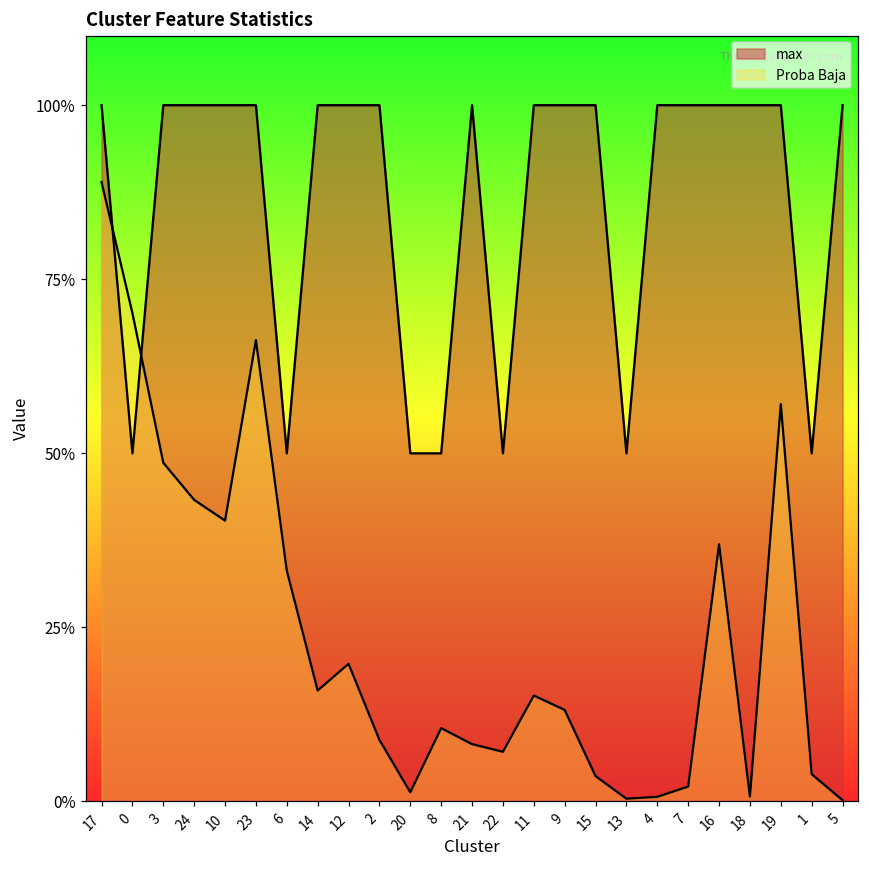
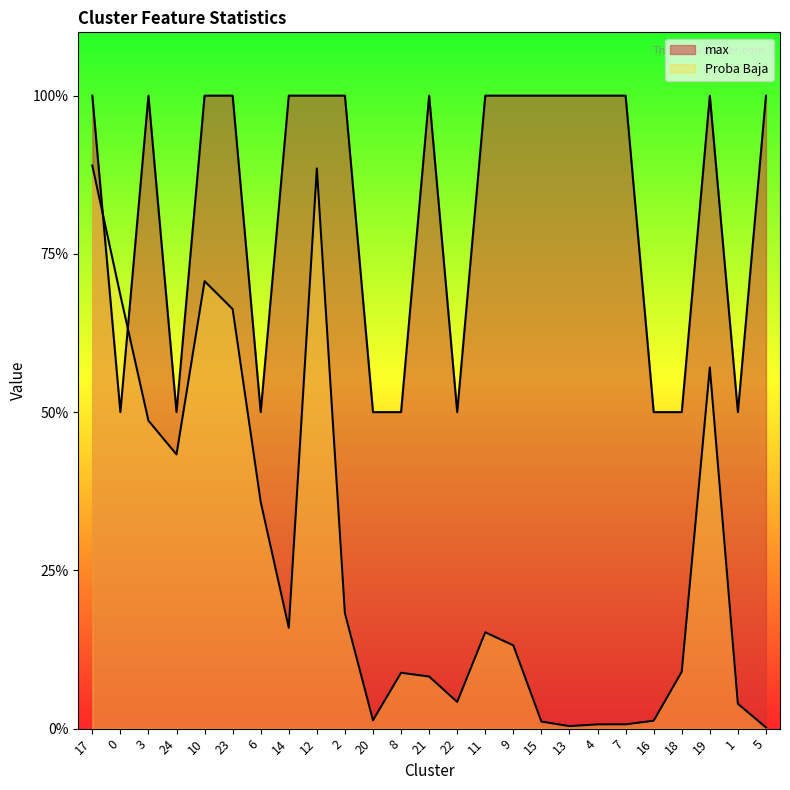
Proba Baja, 0: 70% -> 68%
max, 24: 100% -> 50%
Proba Baja, 10: 40% -> 71%
Proba Baja, 6: 33% -> 36%
Proba Baja, 12: 20% -> 88%
Proba Baja, 2: 9% -> 18%
Proba Baja, 8: 11% -> 9%
Proba Baja, 22: 7% -> 4%
Proba Baja, 15: 4% -> 1%
max, 13: 50% -> 100%
Proba Baja, 7: 2% -> 1%
max, 16: 100% -> 50%
Proba Baja, 16: 37% -> 1%
max, 18: 100% -> 50%
Proba Baja, 18: 1% -> 9%
